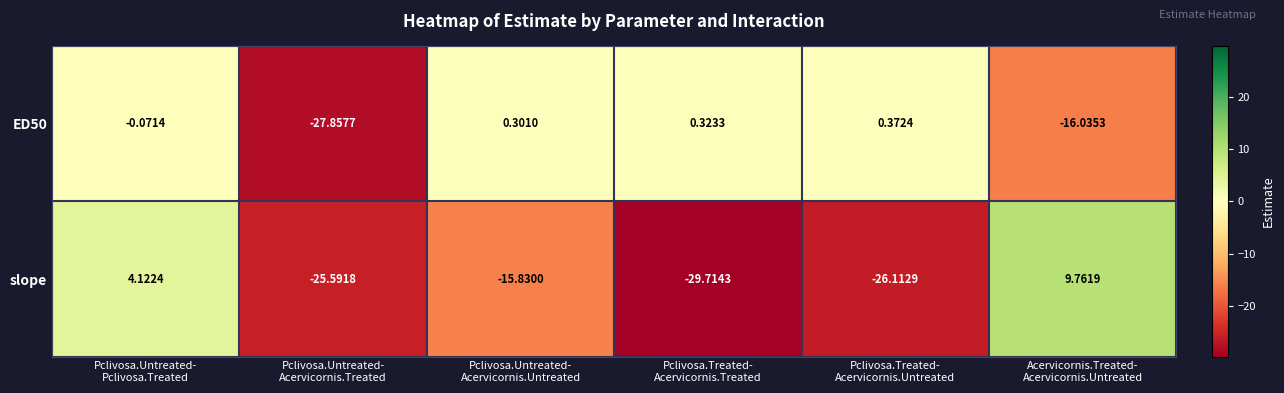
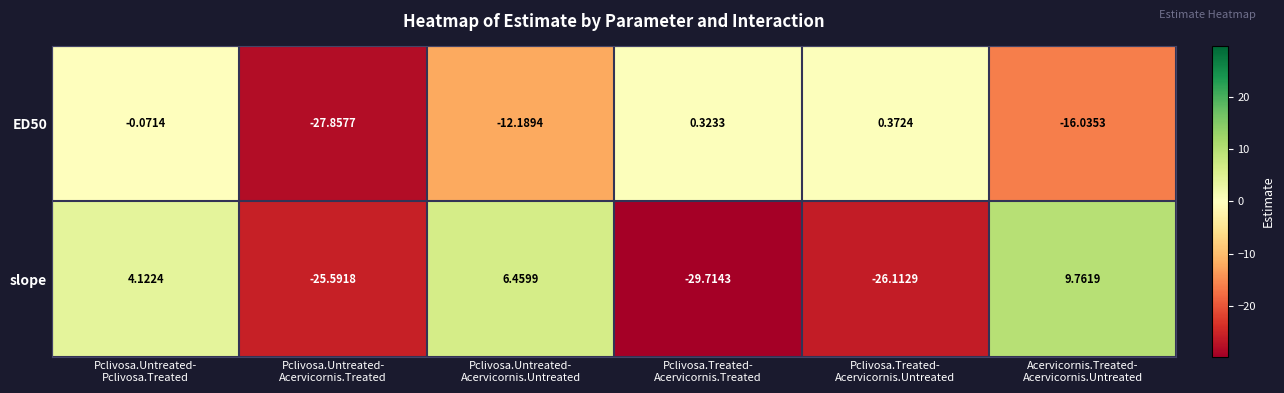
ED50, Pclivosa.Untreated- Acervicornis.Untreated: 0.3010 -> -12.1894
slope, Pclivosa.Untreated- Acervicornis.Untreated: -15.8300 -> 6.4599
